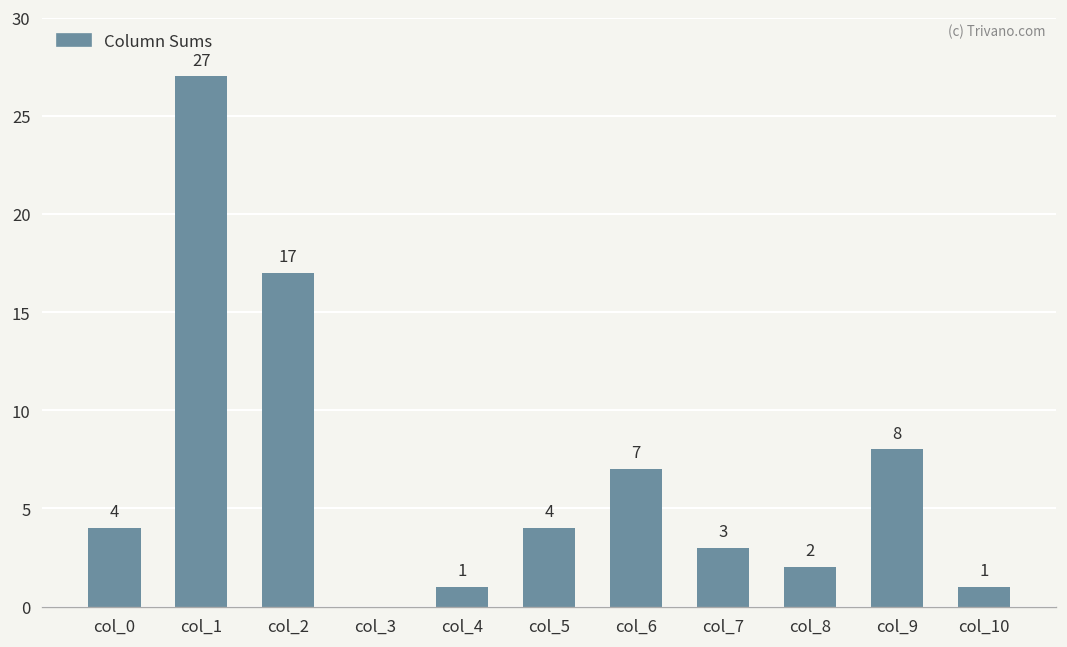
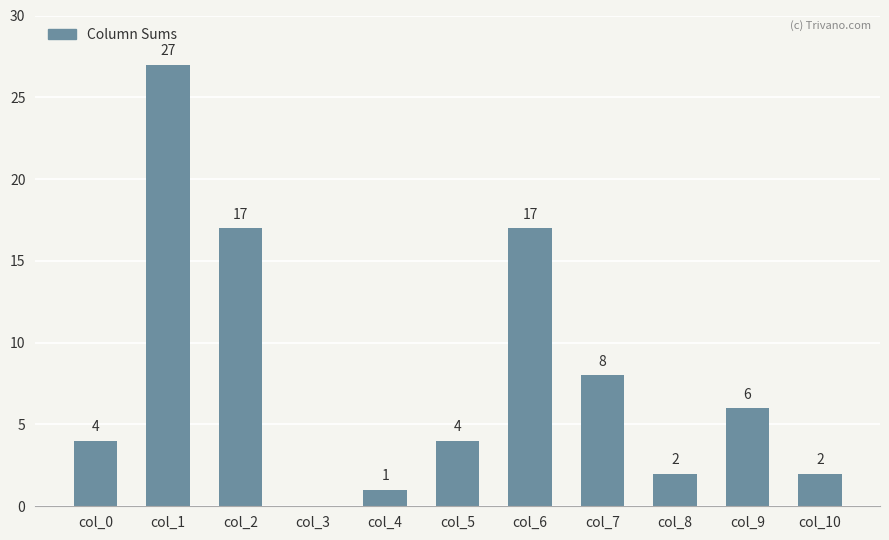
col_6: 7 -> 17
col_7: 3 -> 8
col_9: 8 -> 6
col_10: 1 -> 2
